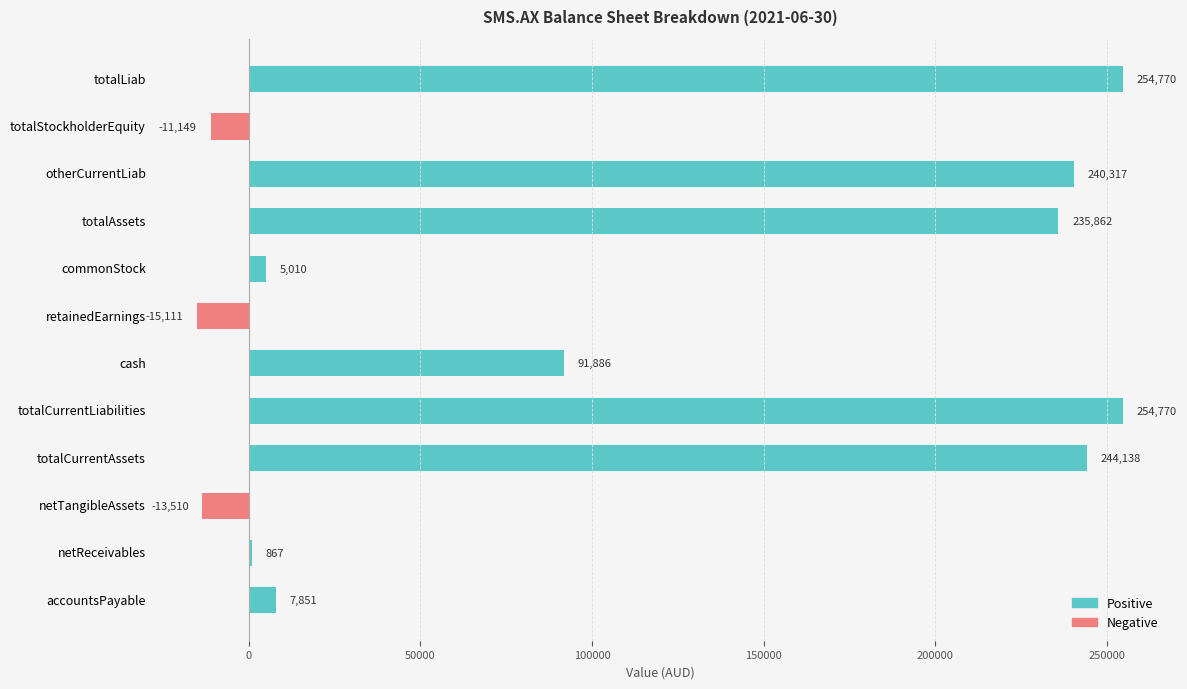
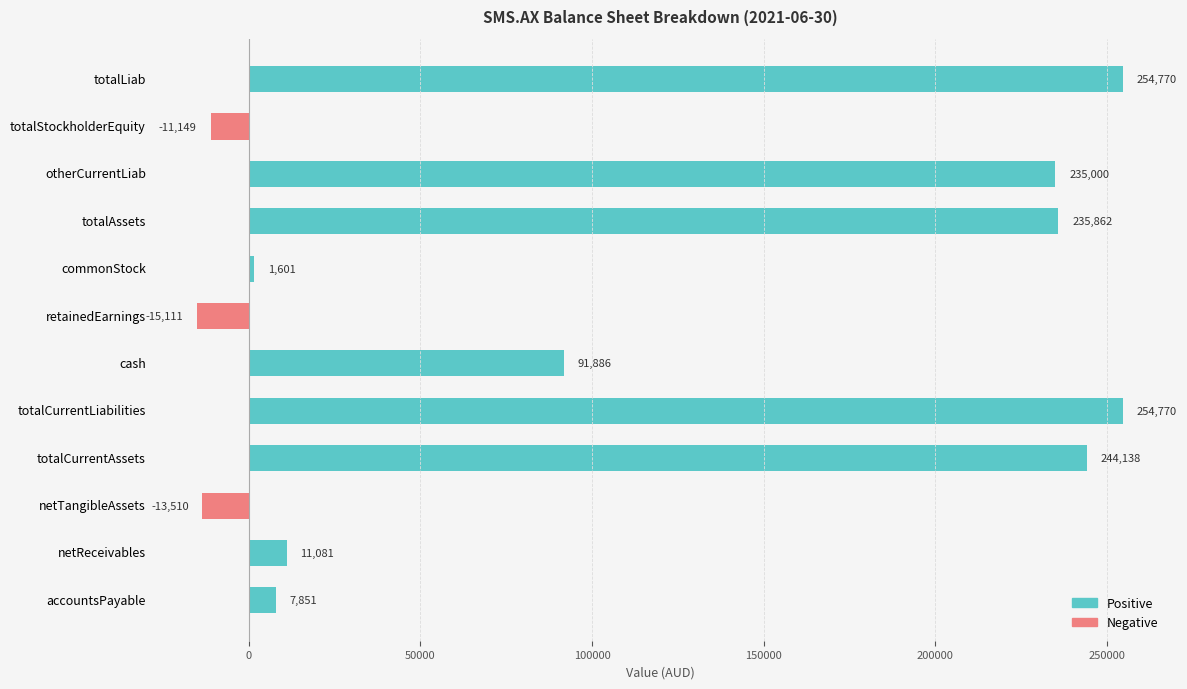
otherCurrentLiab: 240,317 -> 235,000
commonStock: 5,010 -> 1,601
netReceivables: 867 -> 11,081
